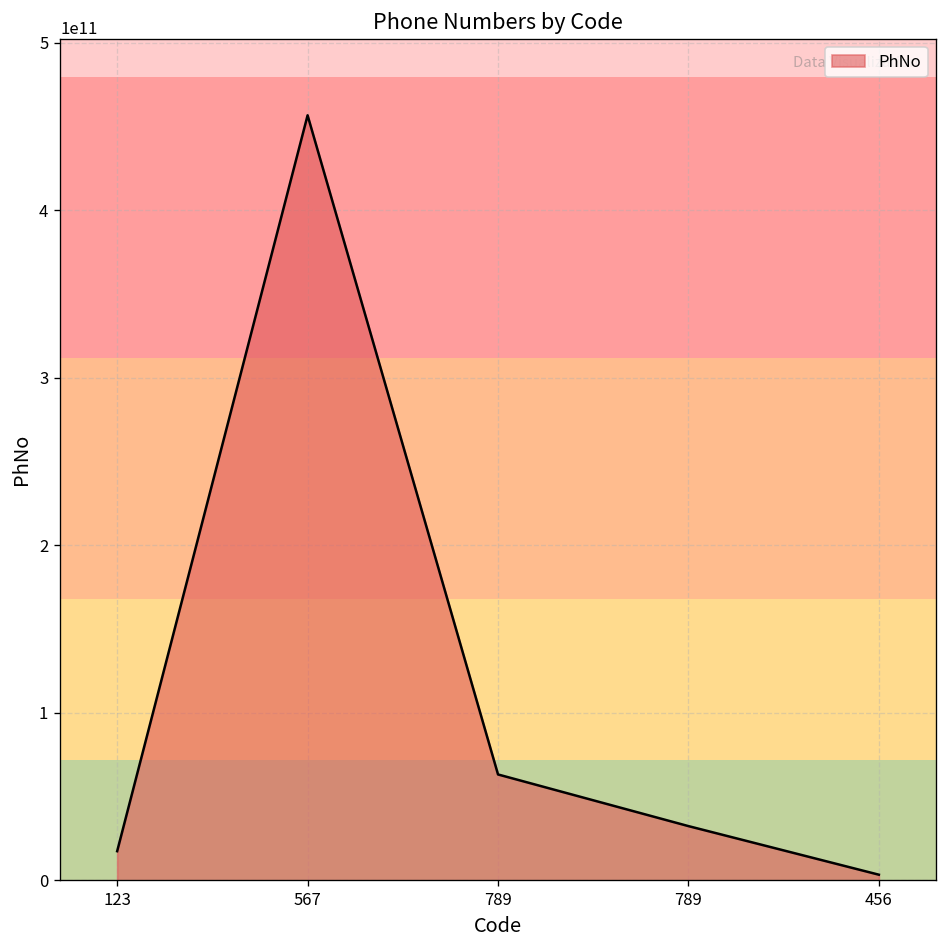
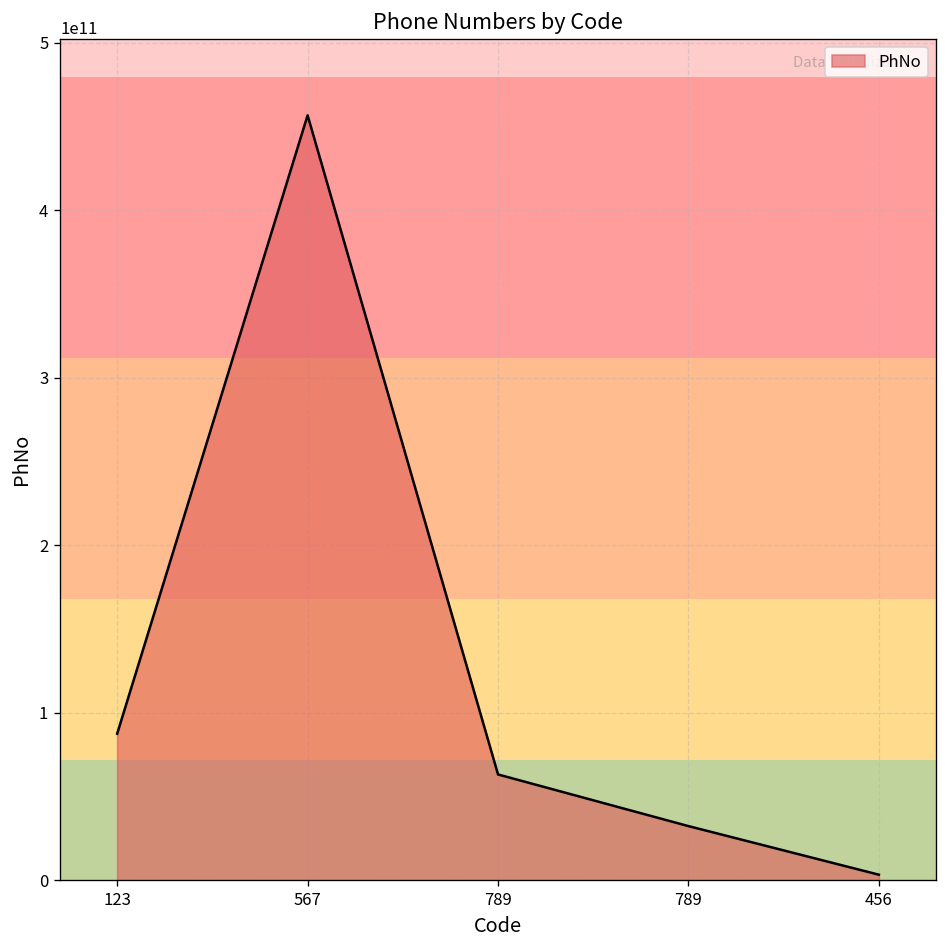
123: 17000000000 -> 88000000000
